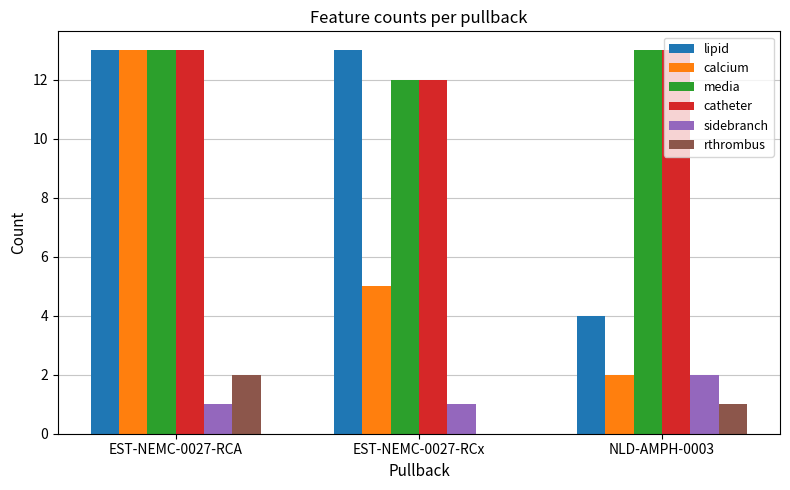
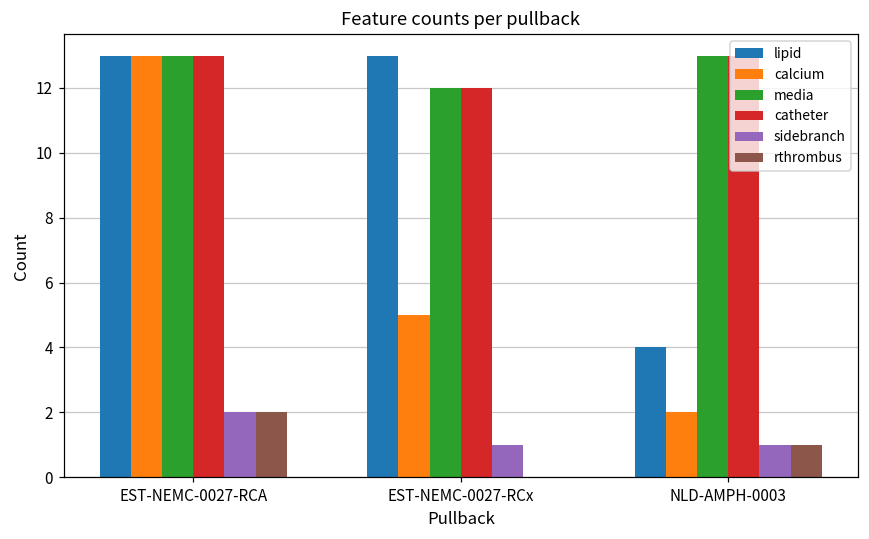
sidebranch, EST-NEMC-0027-RCA: 1 -> 2
sidebranch, NLD-AMPH-0003: 2 -> 1
